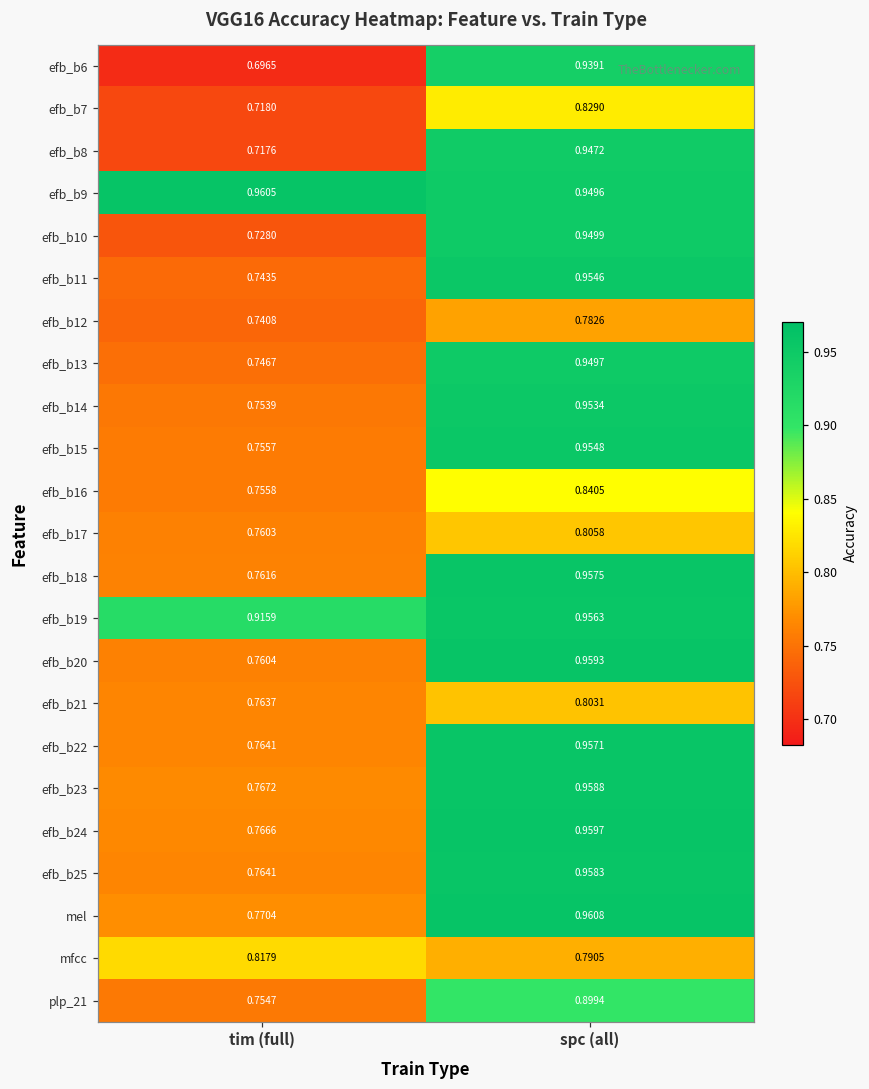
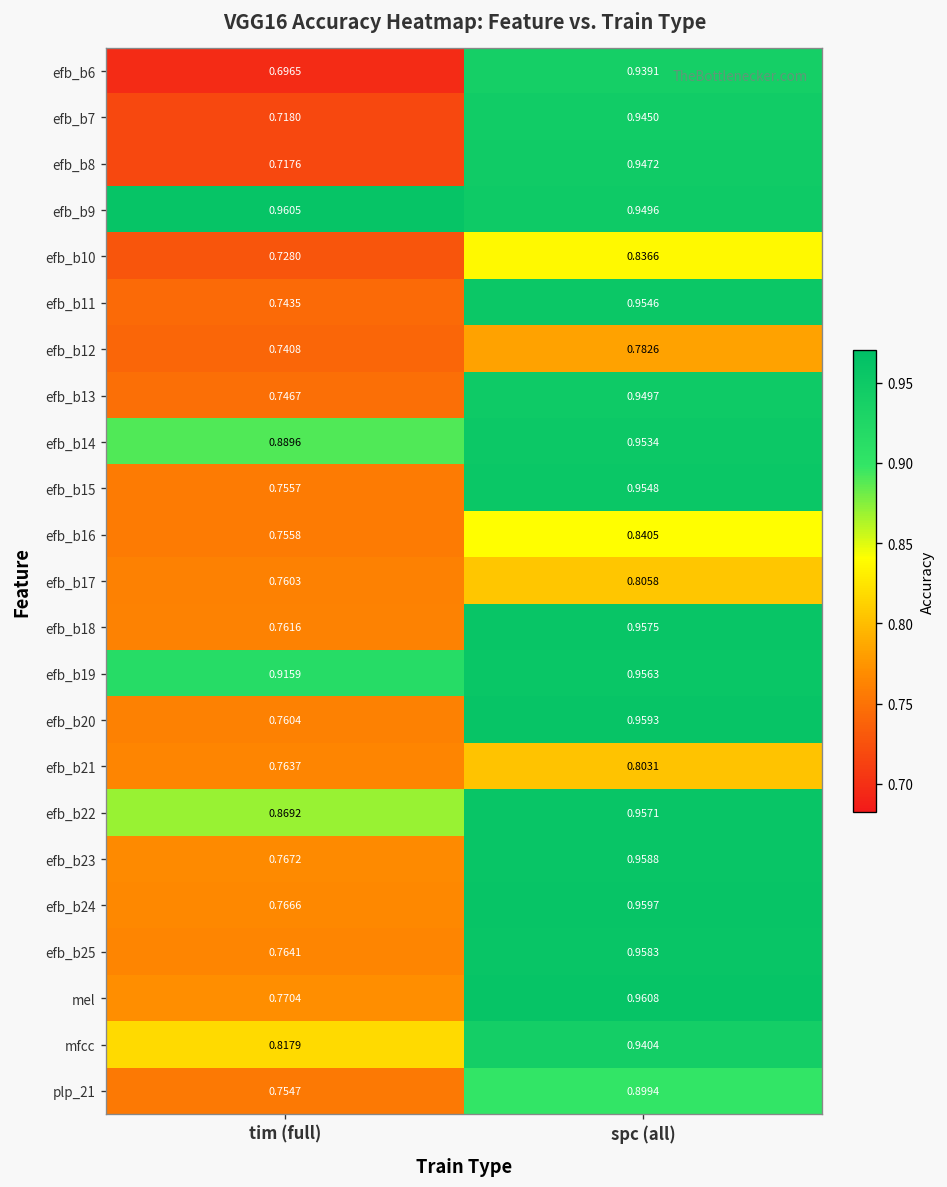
efb_b7, spc (all): 0.8290 -> 0.9450
efb_b10, spc (all): 0.9499 -> 0.8366
efb_b14, tim (full): 0.7539 -> 0.8896
efb_b22, tim (full): 0.7641 -> 0.8692
mfcc, spc (all): 0.7905 -> 0.9404
